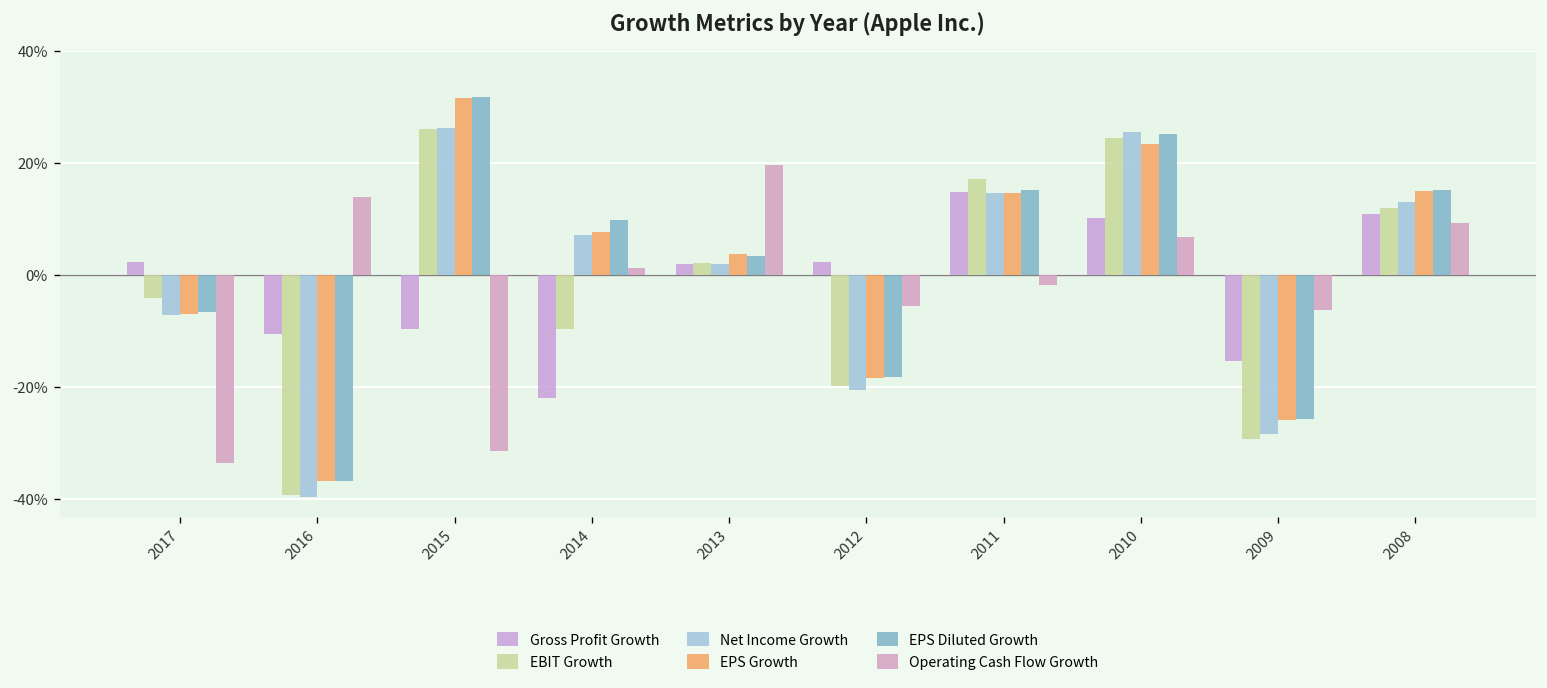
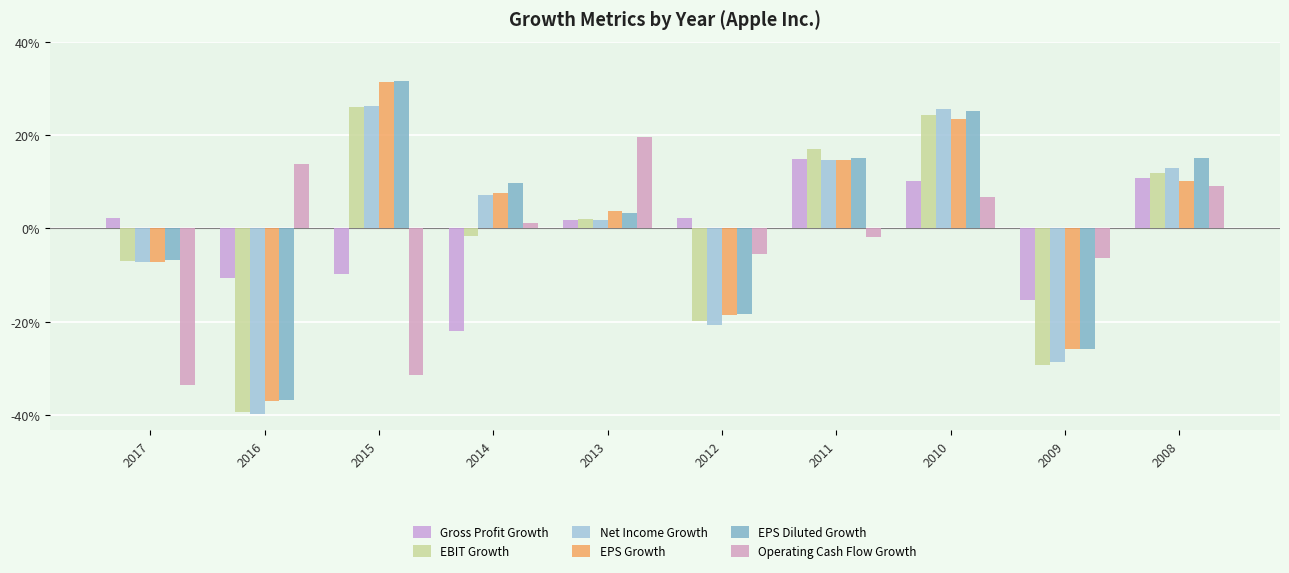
EBIT Growth, 2017: -4% -> -7%
EBIT Growth, 2014: -10% -> -2%
EPS Growth, 2008: 15% -> 10%
